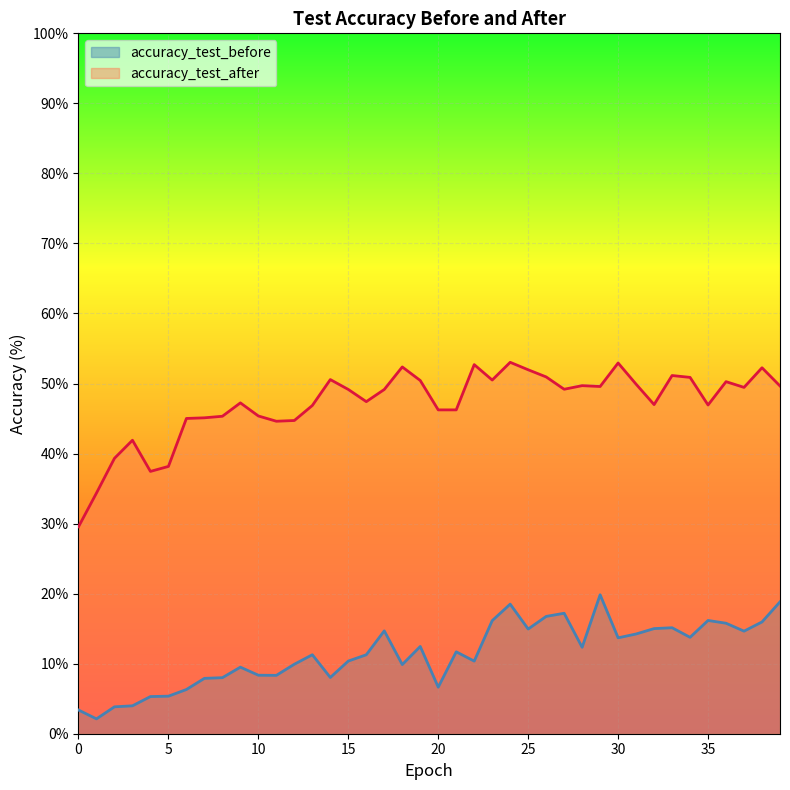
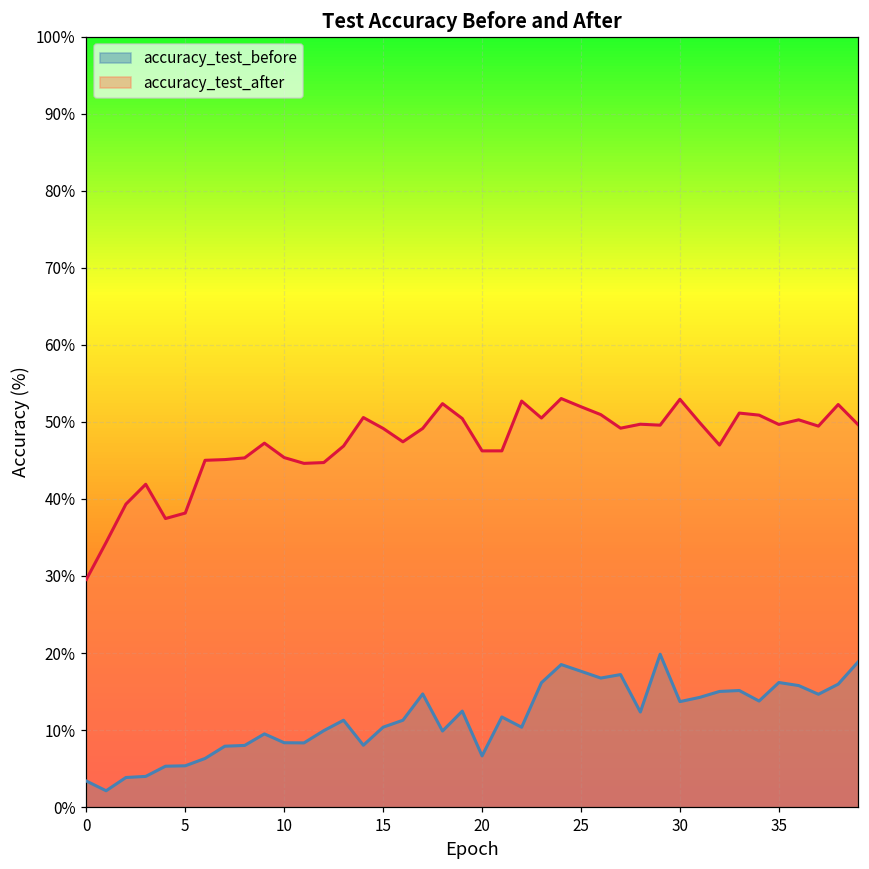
accuracy_test_before, 25: 15% -> 18%
accuracy_test_after, 35: 47% -> 50%
